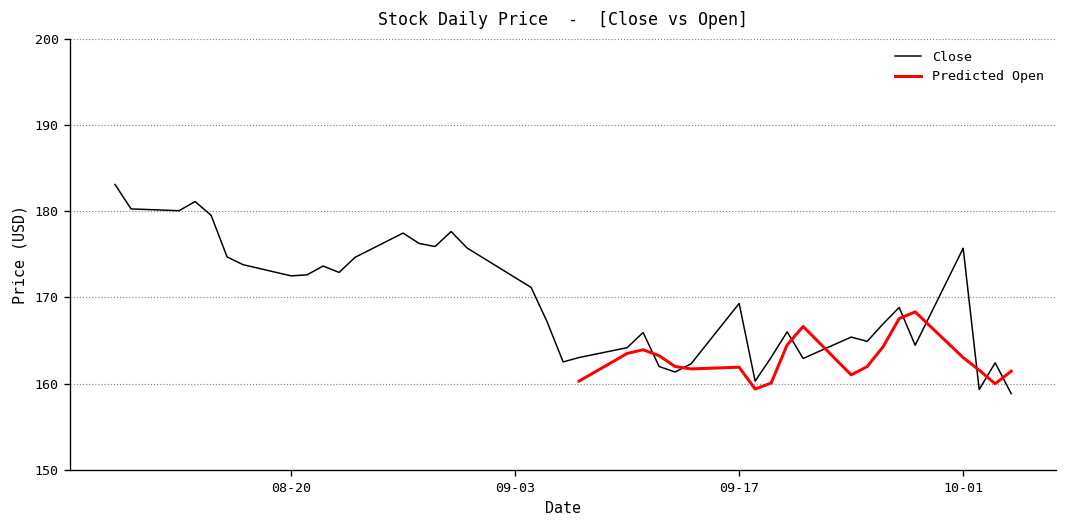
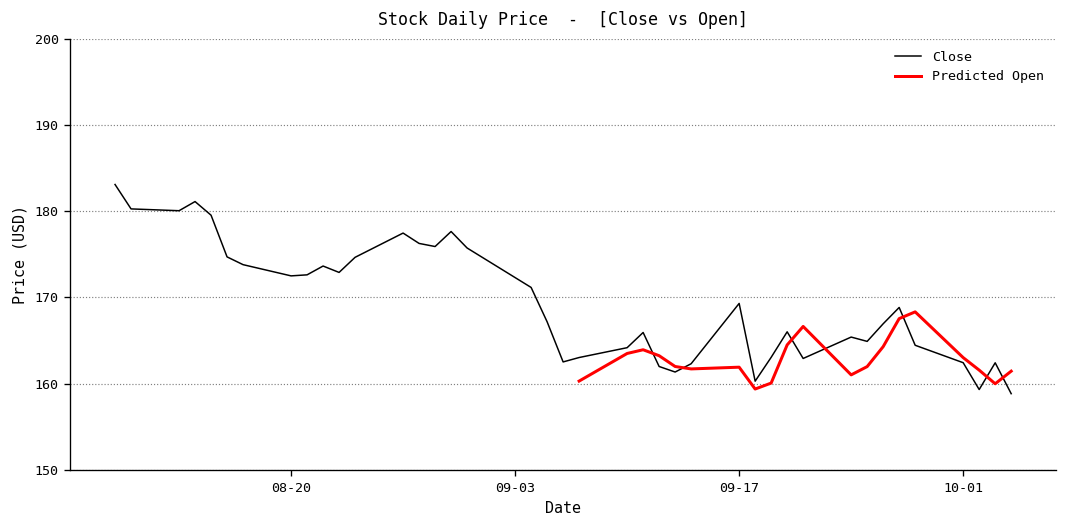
Close, 10-01: 176 -> 162
